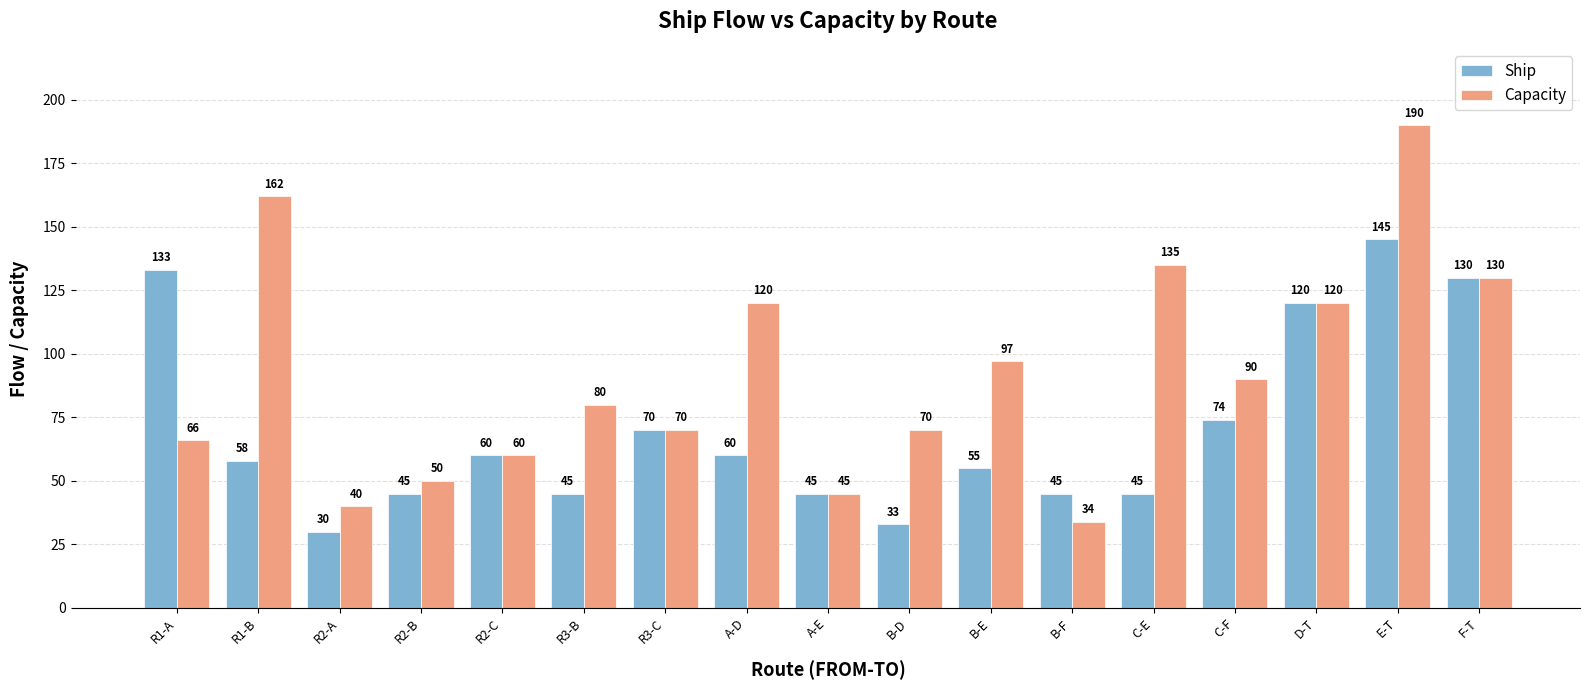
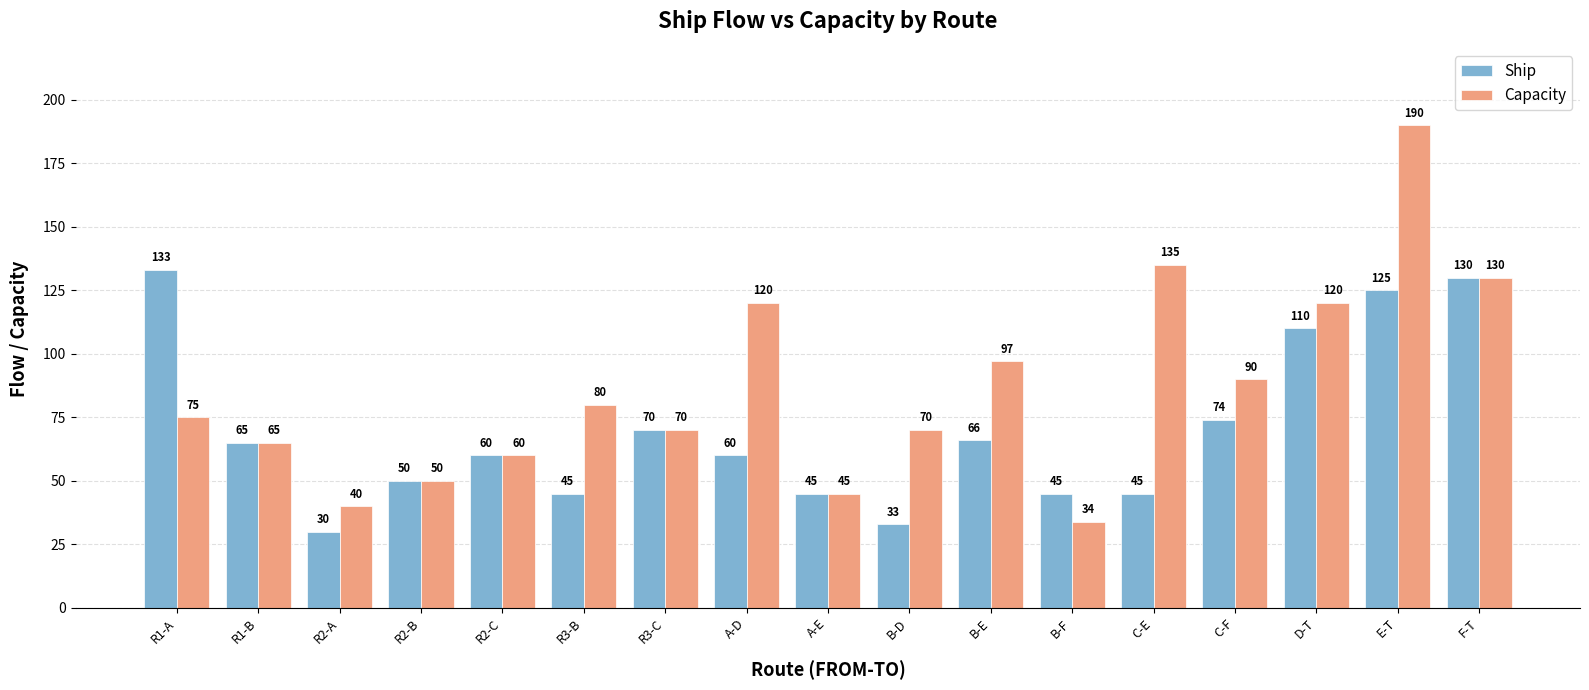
Capacity, R1-A: 66 -> 75
Ship, R1-B: 58 -> 65
Capacity, R1-B: 162 -> 65
Ship, R2-B: 45 -> 50
Ship, B-E: 55 -> 66
Ship, D-T: 120 -> 110
Ship, E-T: 145 -> 125
